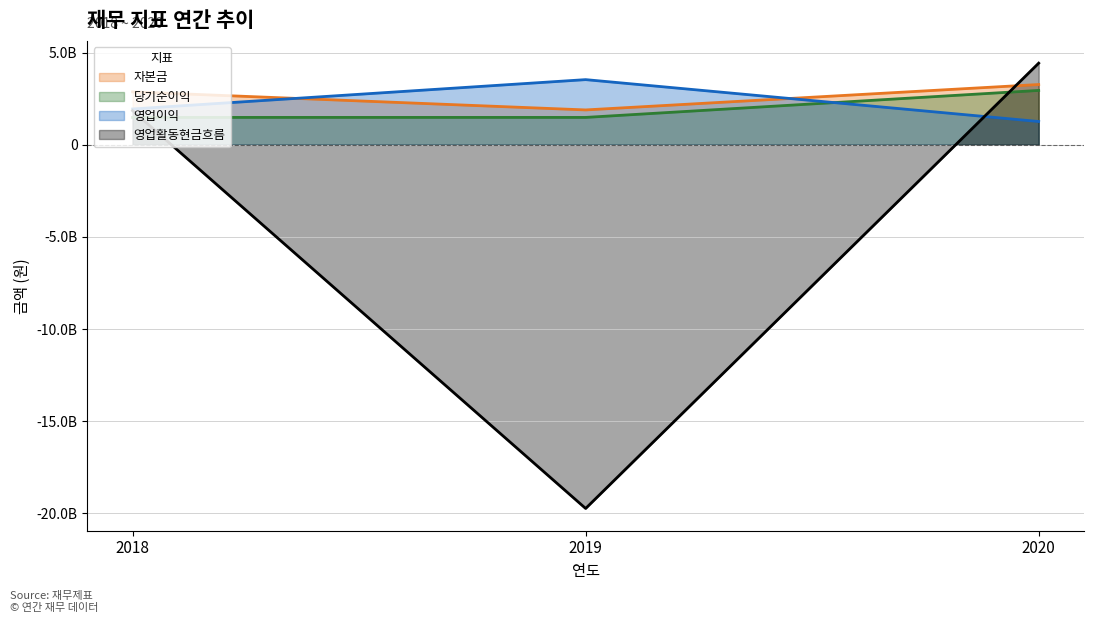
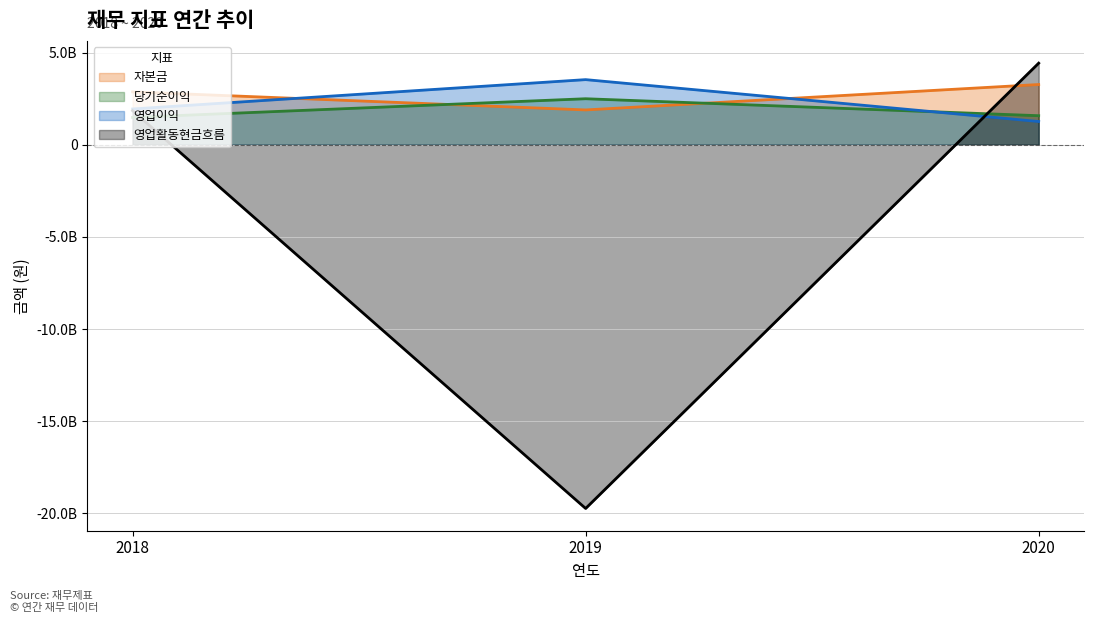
당기순이익, 2019: 1500000000 -> 2500000000
당기순이익, 2020: 3000000000 -> 1600000000
